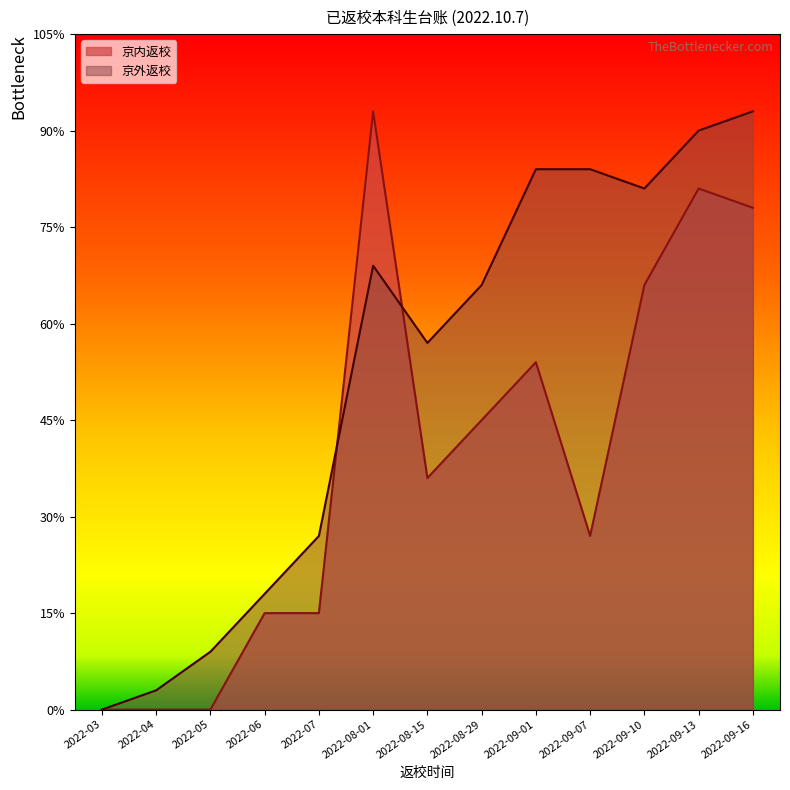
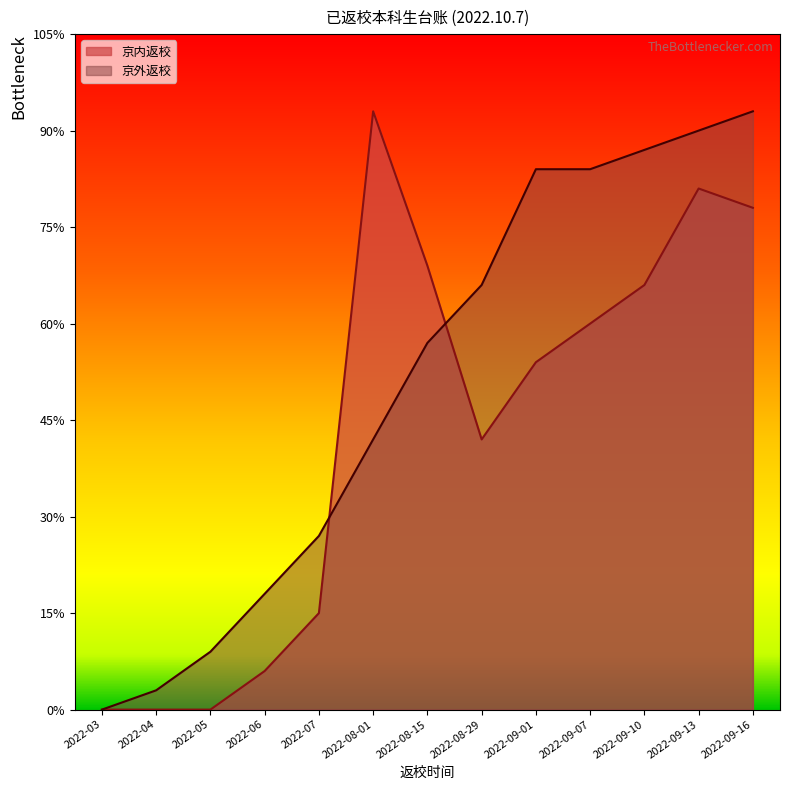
京内返校, 2022-06: 15% -> 6%
京外返校, 2022-08-01: 69% -> 42%
京内返校, 2022-08-15: 36% -> 69%
京内返校, 2022-08-29: 45% -> 42%
京内返校, 2022-09-07: 27% -> 60%
京外返校, 2022-09-10: 81% -> 87%
